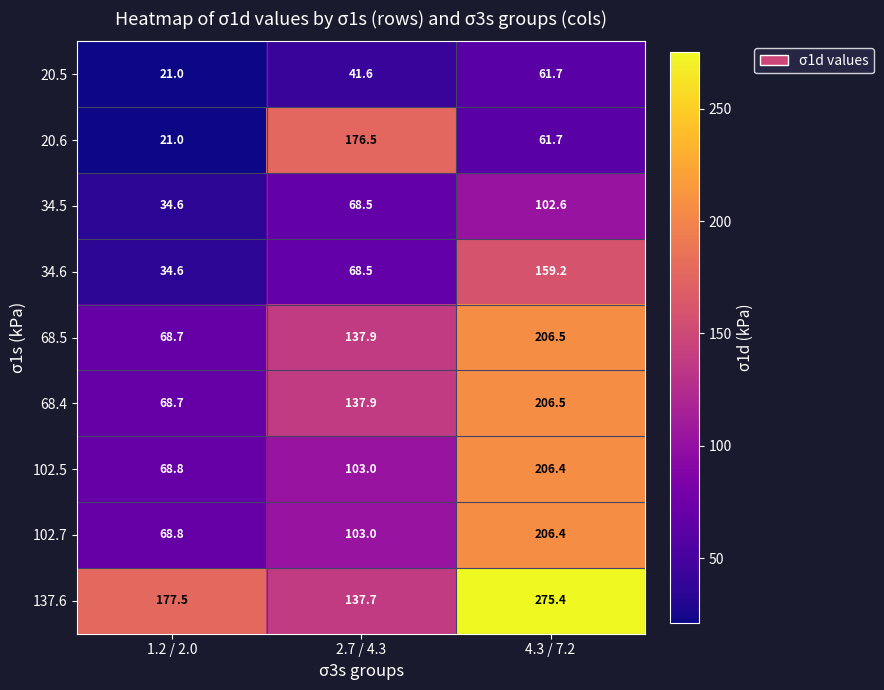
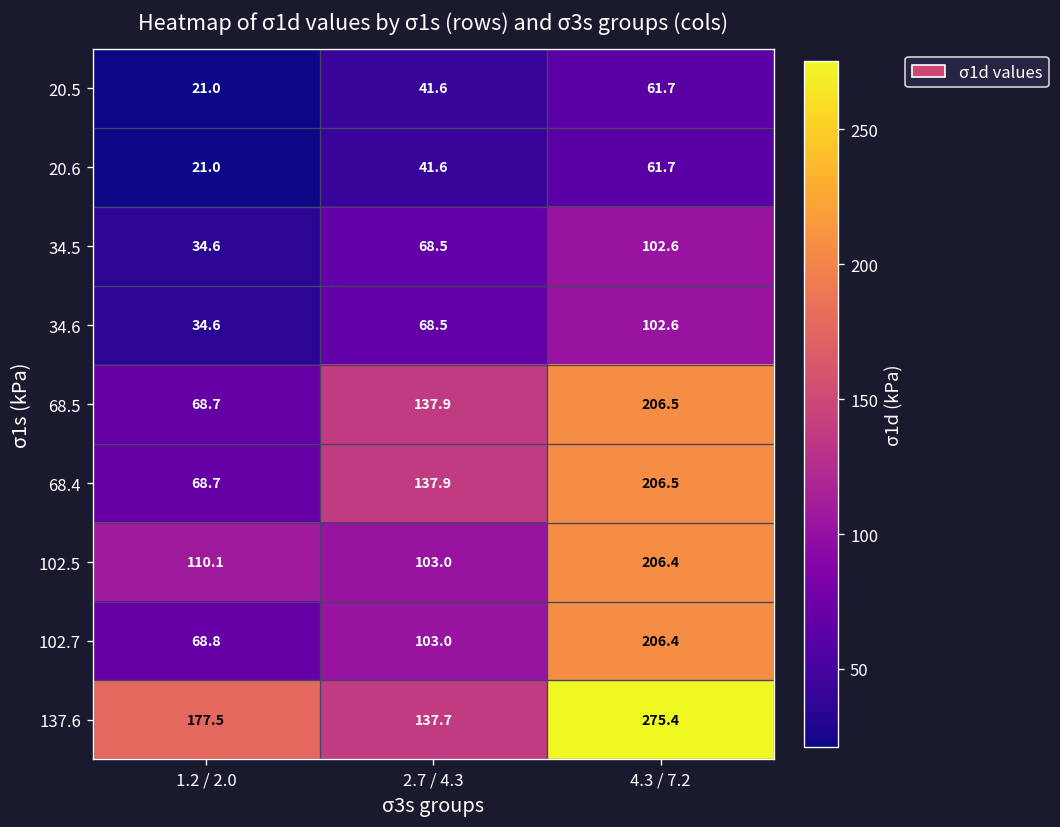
20.6, 2.7 / 4.3: 176.5 -> 41.6
34.6, 4.3 / 7.2: 159.2 -> 102.6
102.5, 1.2 / 2.0: 68.8 -> 110.1
